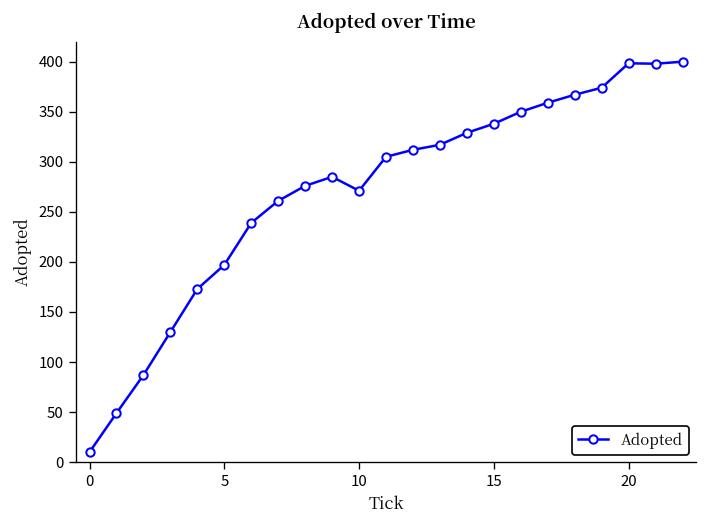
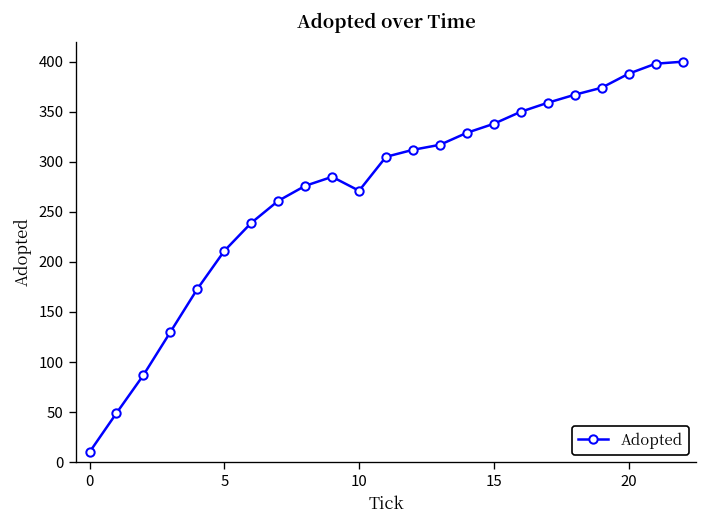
5: 200 -> 210
20: 400 -> 390
